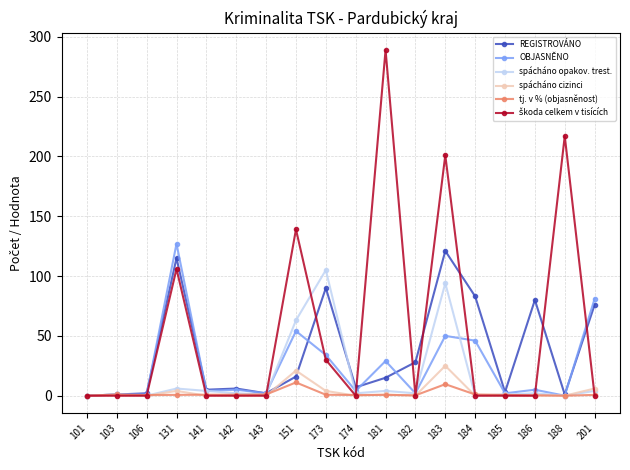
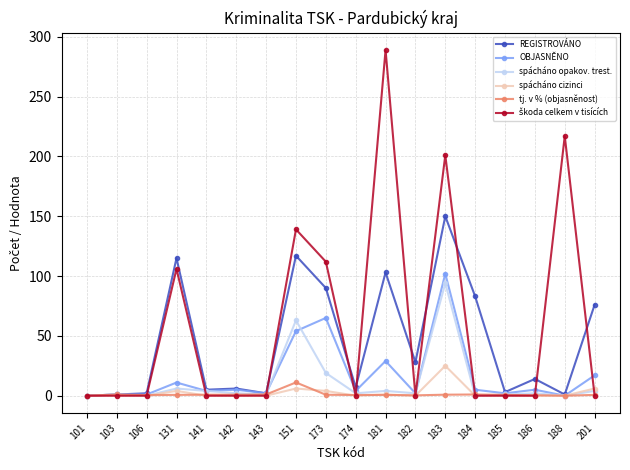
OBJASNĚNO, 131: 127 -> 11
REGISTROVÁNO, 151: 16 -> 117
spácháno cizinci, 151: 21 -> 6
OBJASNĚNO, 173: 34 -> 65
spácháno opakov. trest., 173: 105 -> 19
škoda celkem v tisících, 173: 30 -> 112
REGISTROVÁNO, 181: 15 -> 103
REGISTROVÁNO, 183: 121 -> 150
OBJASNĚNO, 183: 50 -> 102
tj. v % (objasněnost), 183: 10 -> 1
OBJASNĚNO, 184: 46 -> 5
REGISTROVÁNO, 186: 80 -> 14
OBJASNĚNO, 201: 81 -> 17
